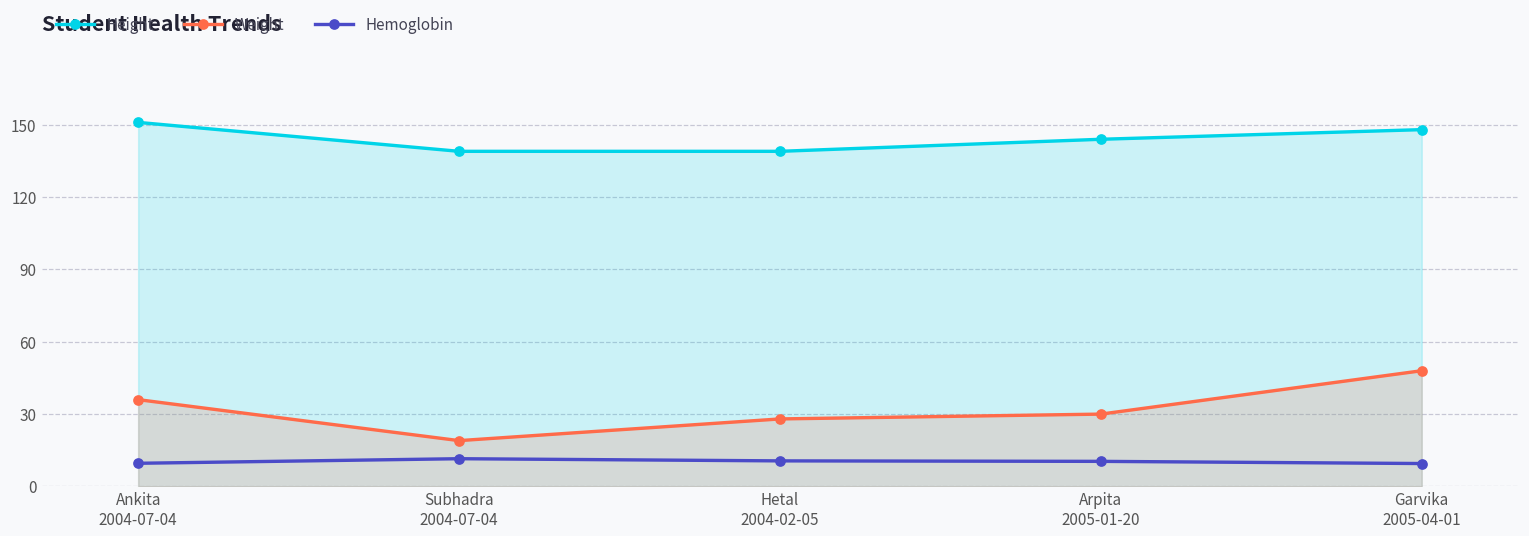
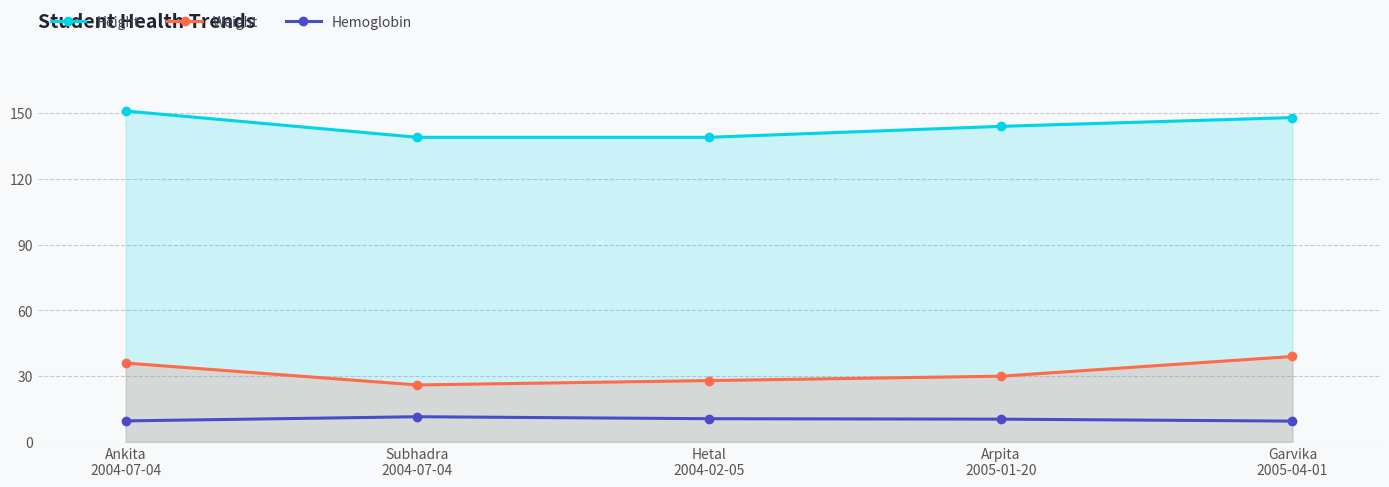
Weight, Subhadra 2004-07-04: 19 -> 26
Weight, Garvika 2005-04-01: 48 -> 39
